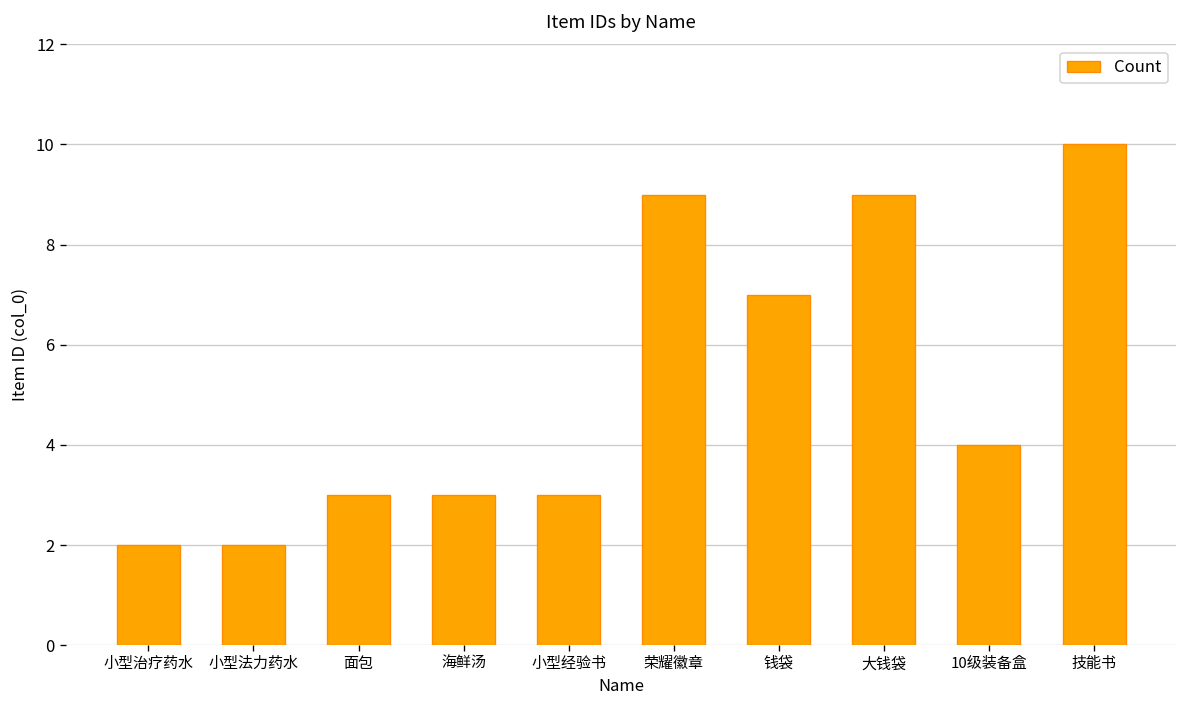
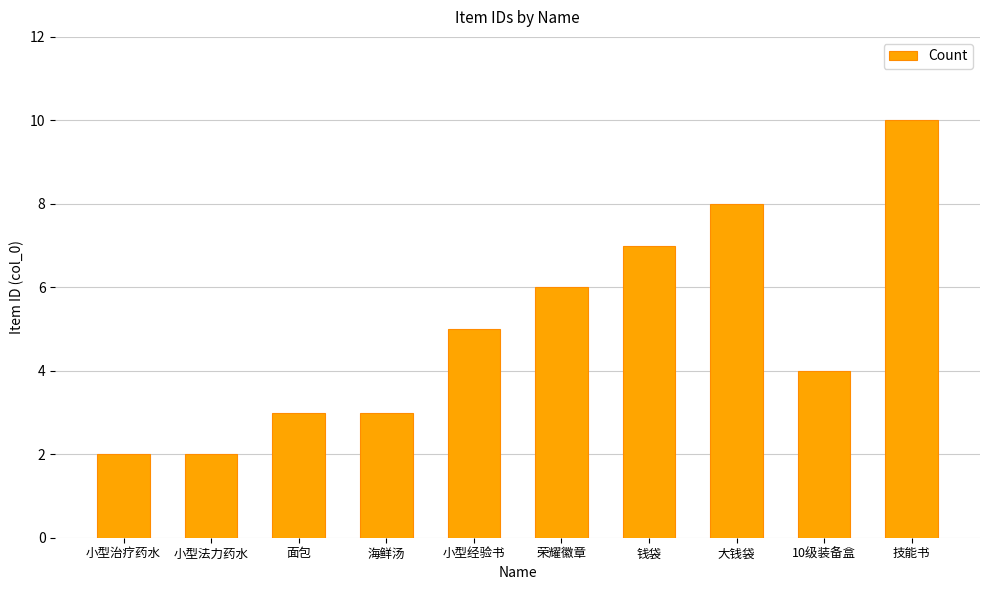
小型经验书: 3 -> 5
荣耀徽章: 9 -> 6
大钱袋: 9 -> 8
